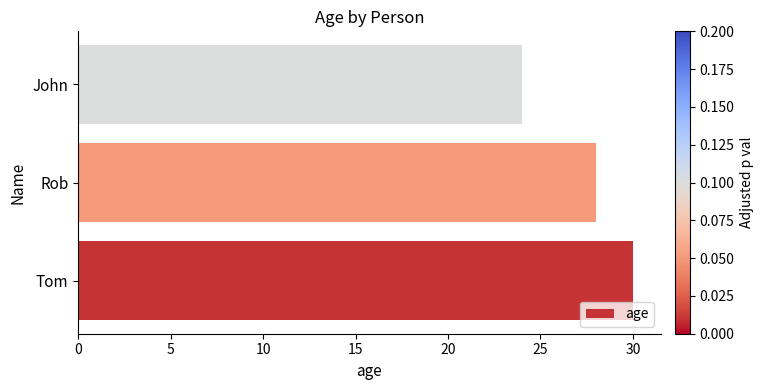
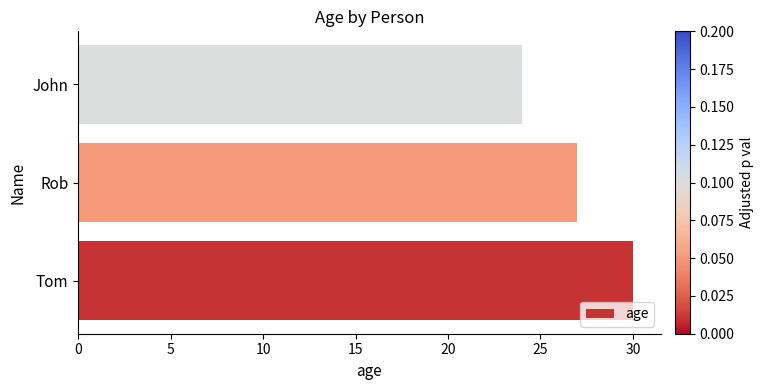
Rob: 28 -> 27
